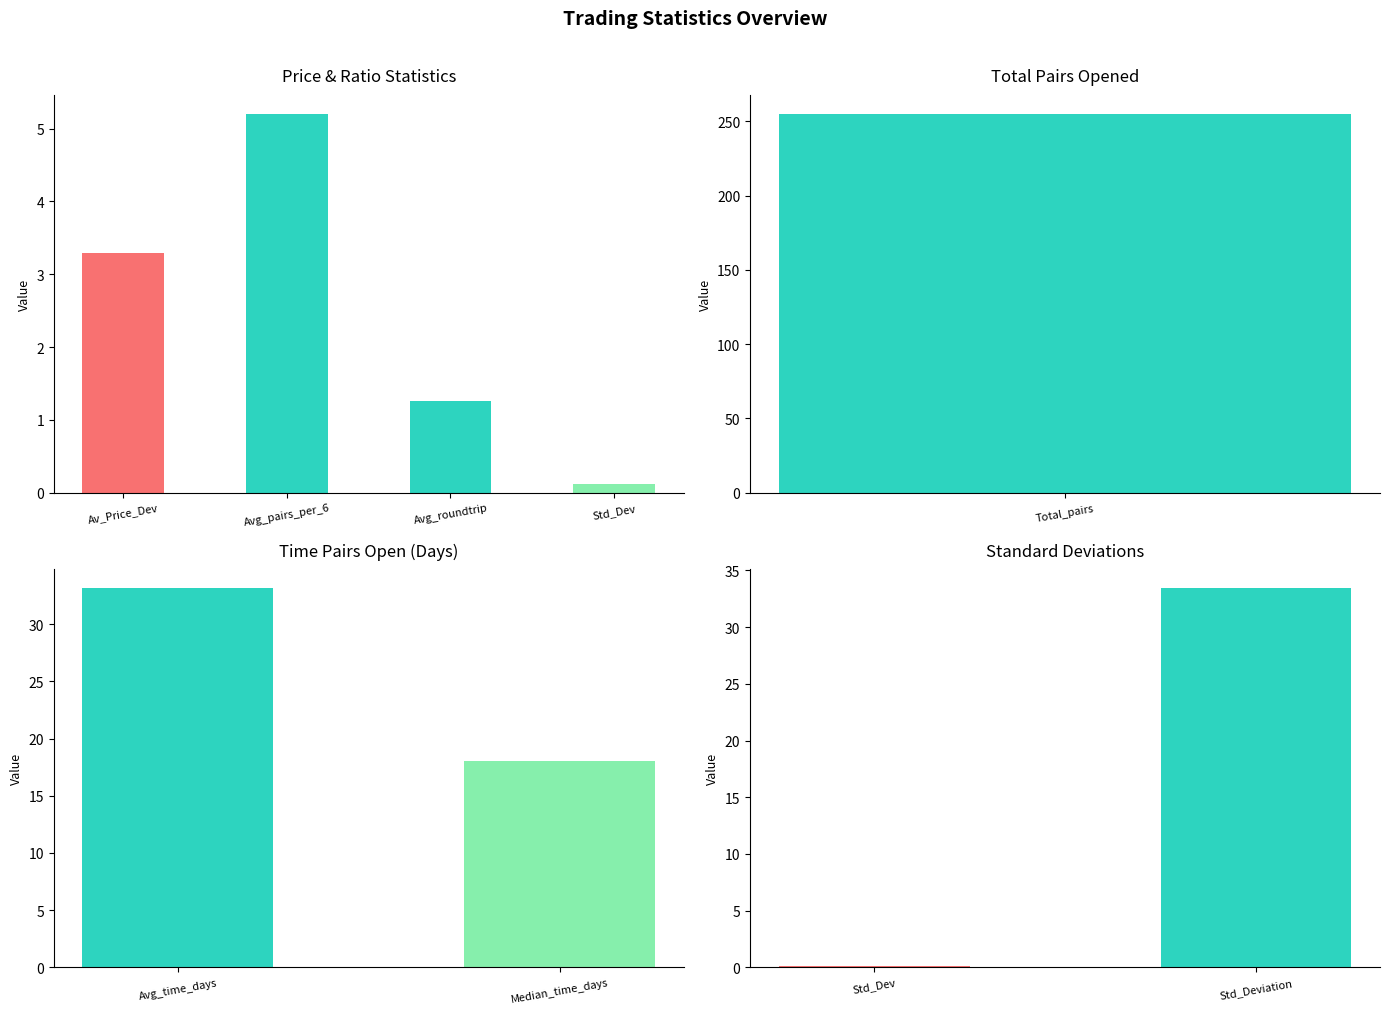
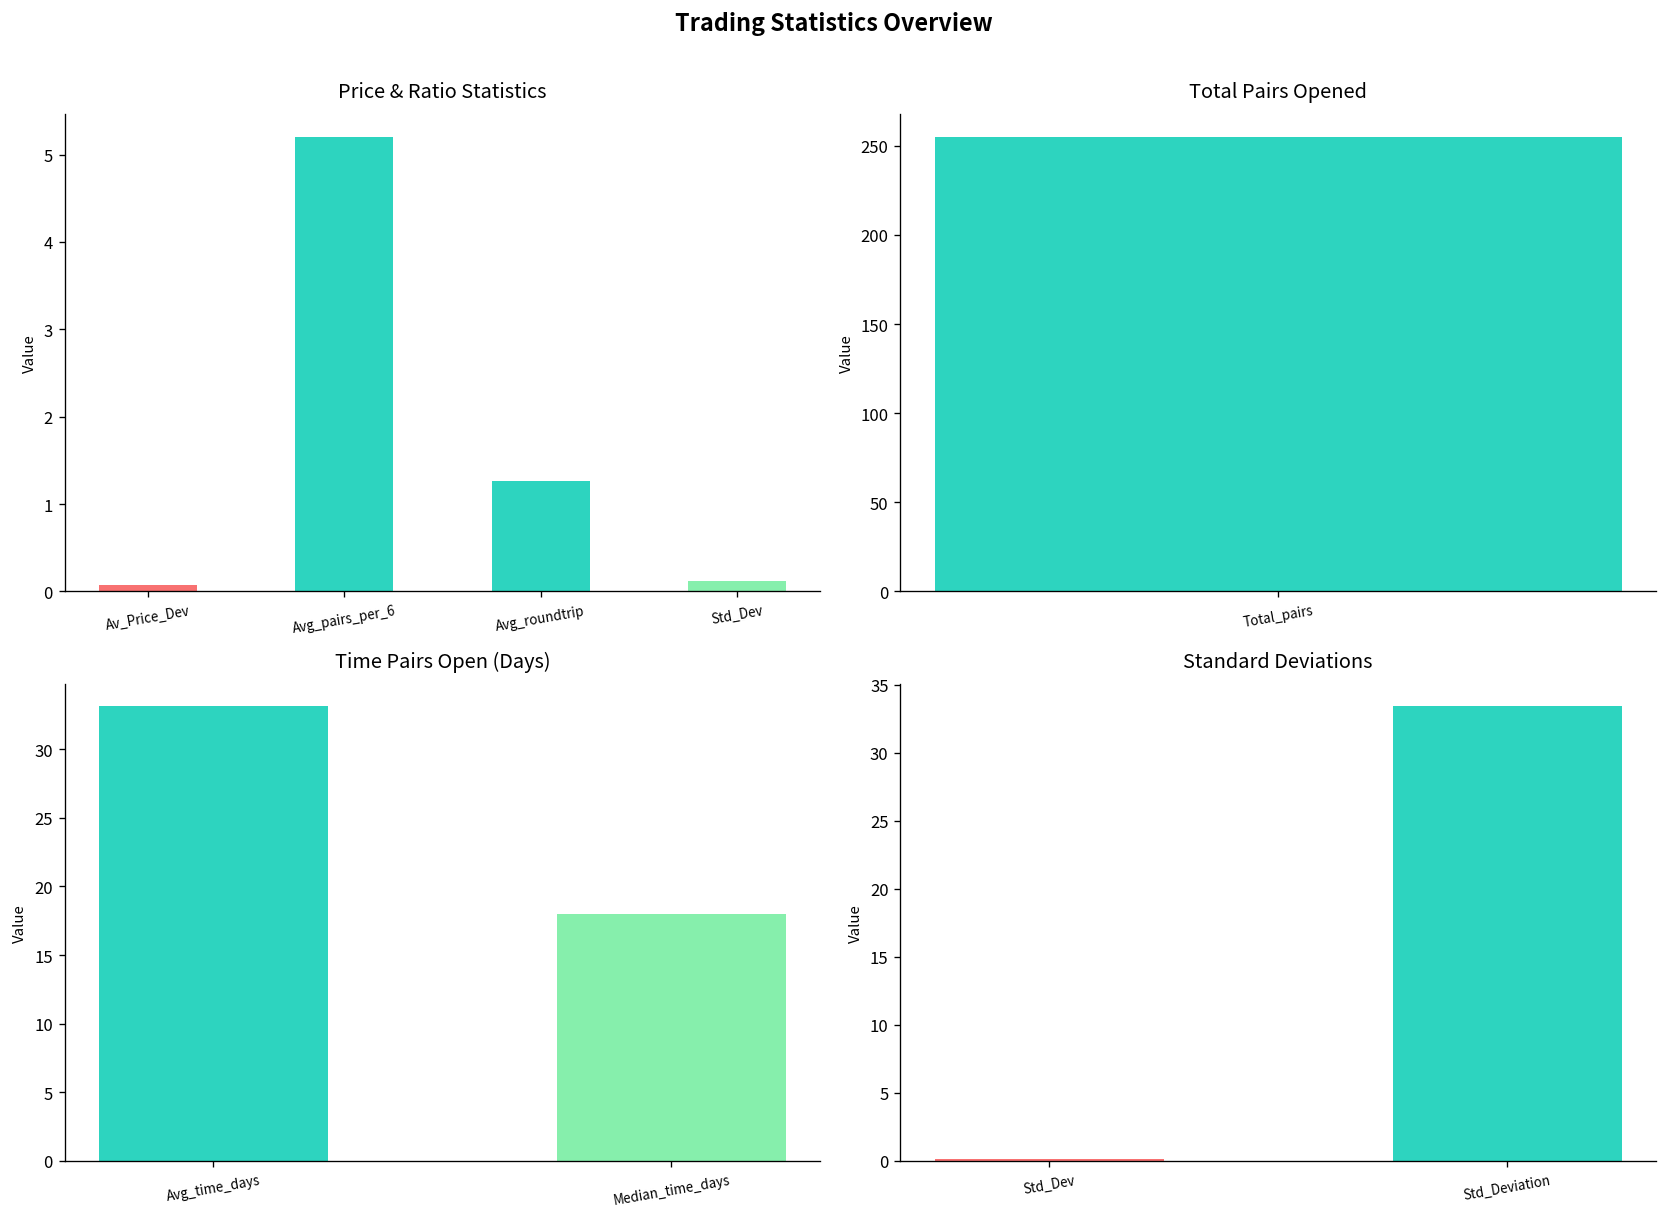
Price & Ratio Statistics, Av_Price_Dev: 3.3 -> 0.1
